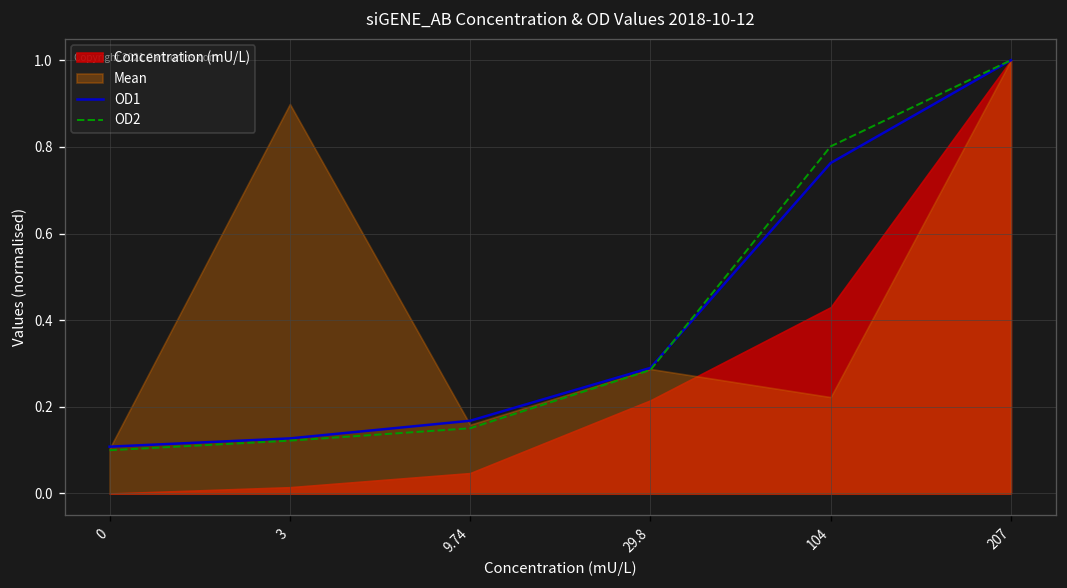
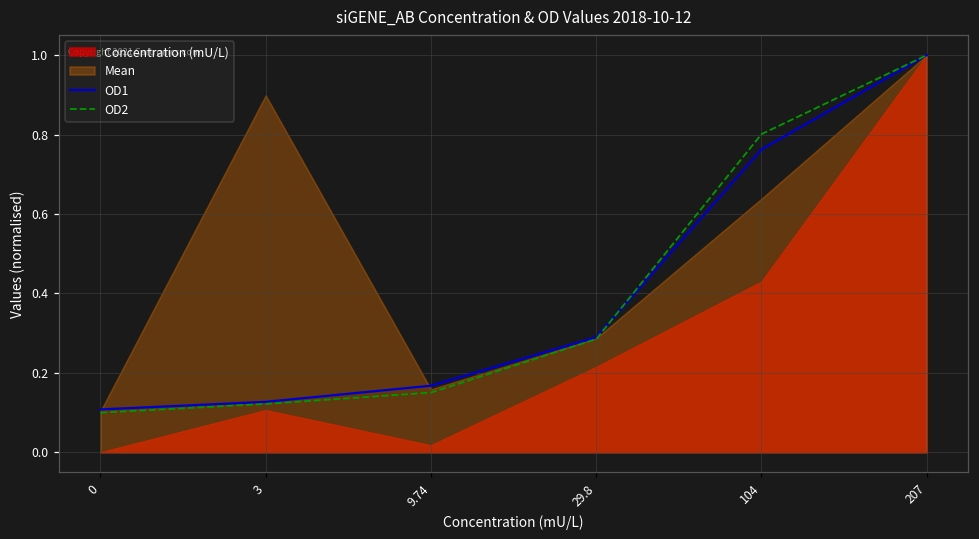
Concentration (mU/L), 3: 0.01 -> 0.11
Concentration (mU/L), 9.74: 0.05 -> 0.02
Mean, 104: 0.22 -> 0.64
